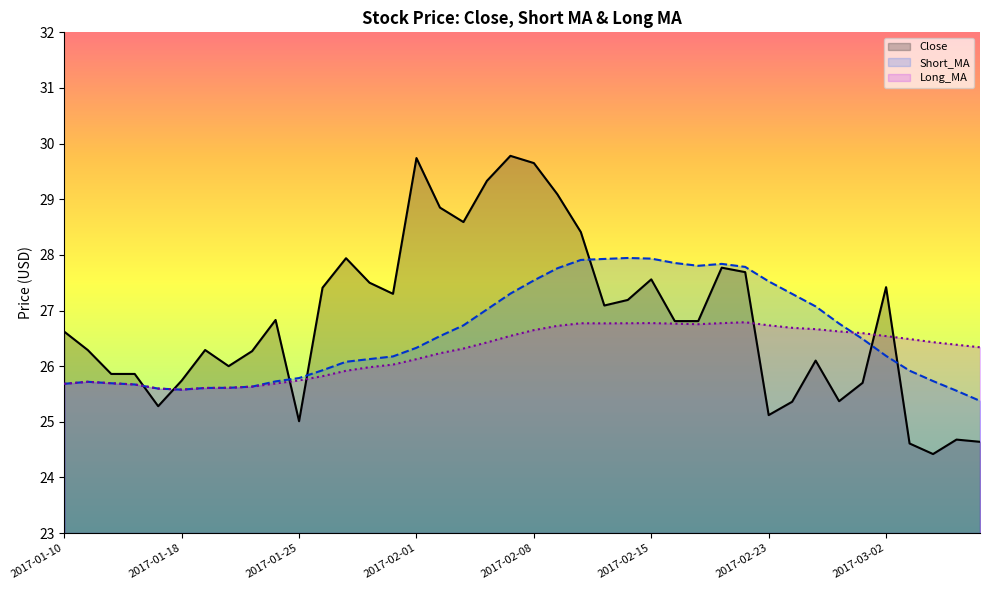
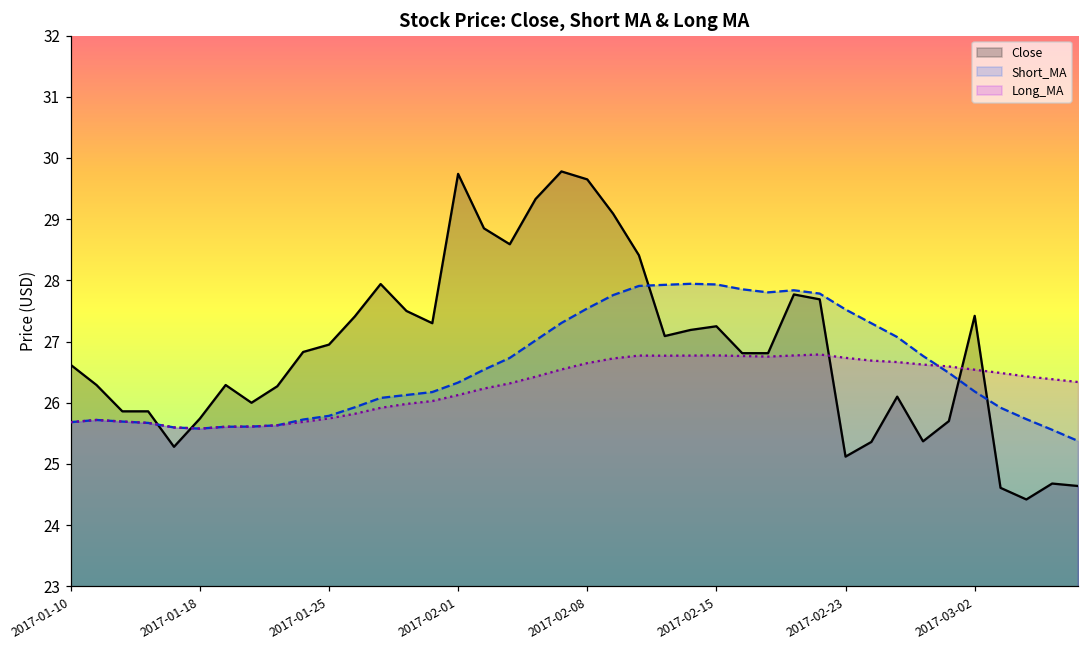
Close, 2017-01-25: 25.0 -> 27.0
Close, 2017-02-15: 27.6 -> 27.3
